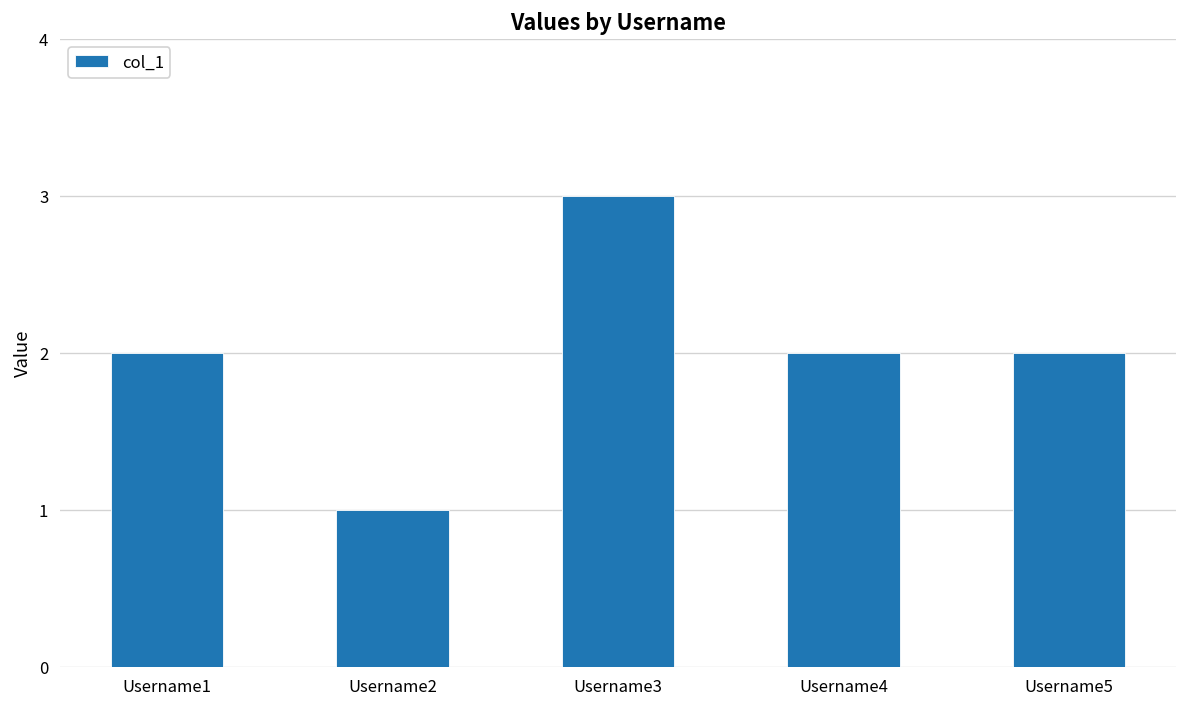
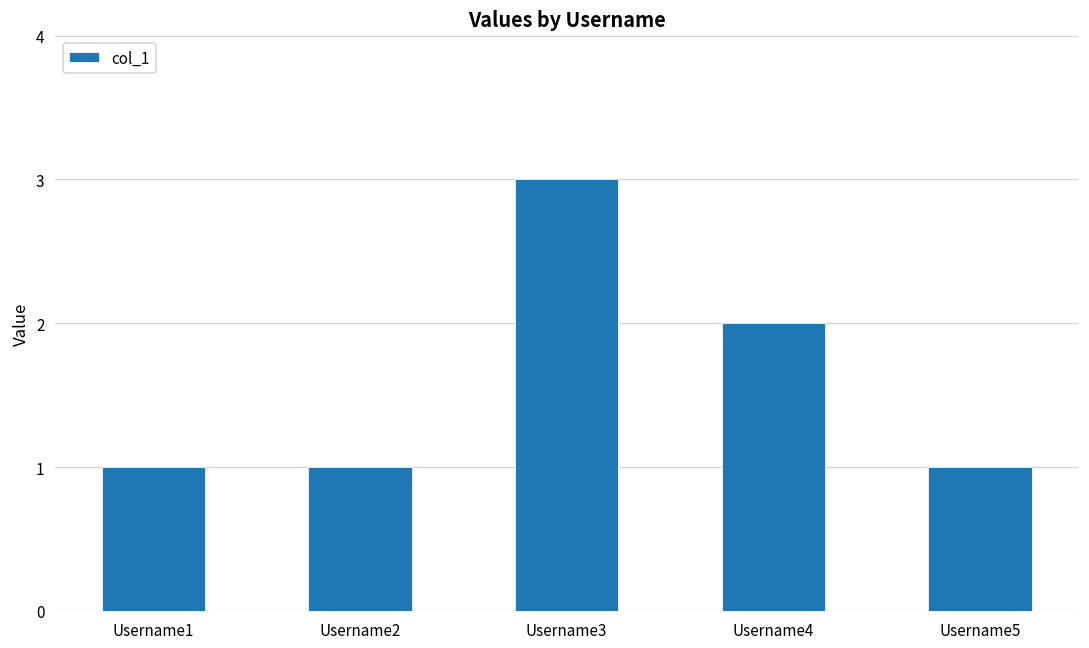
Username1: 2 -> 1
Username5: 2 -> 1
